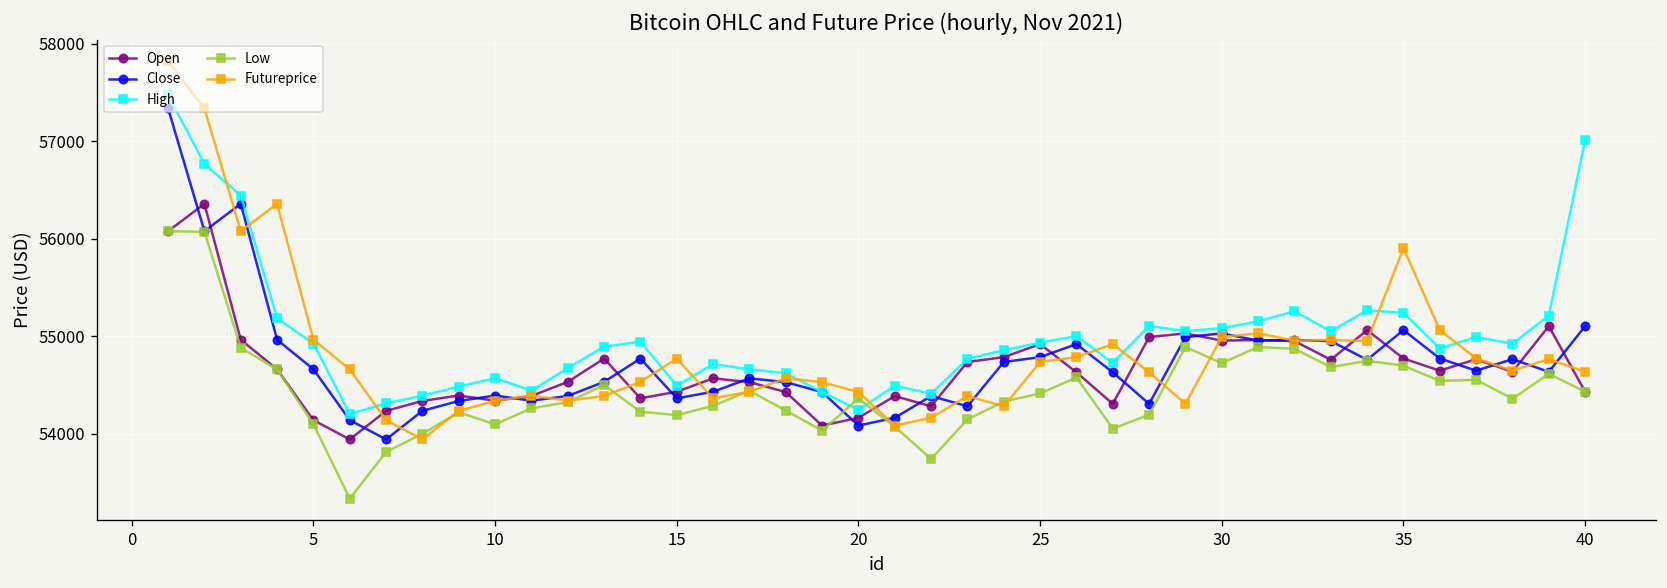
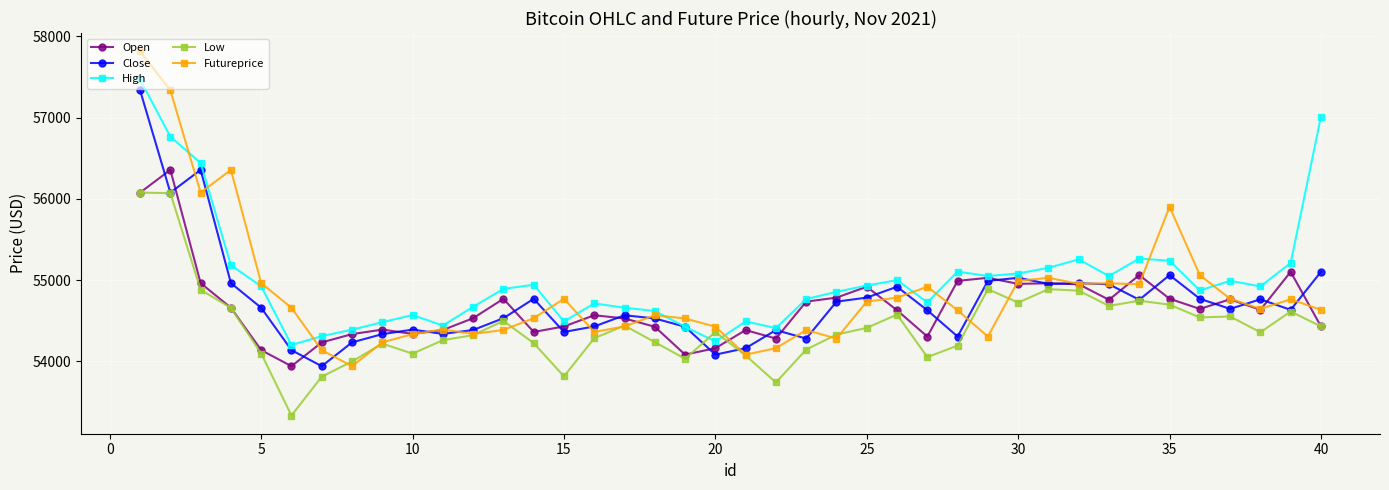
Low, 15: 54200 -> 53800
